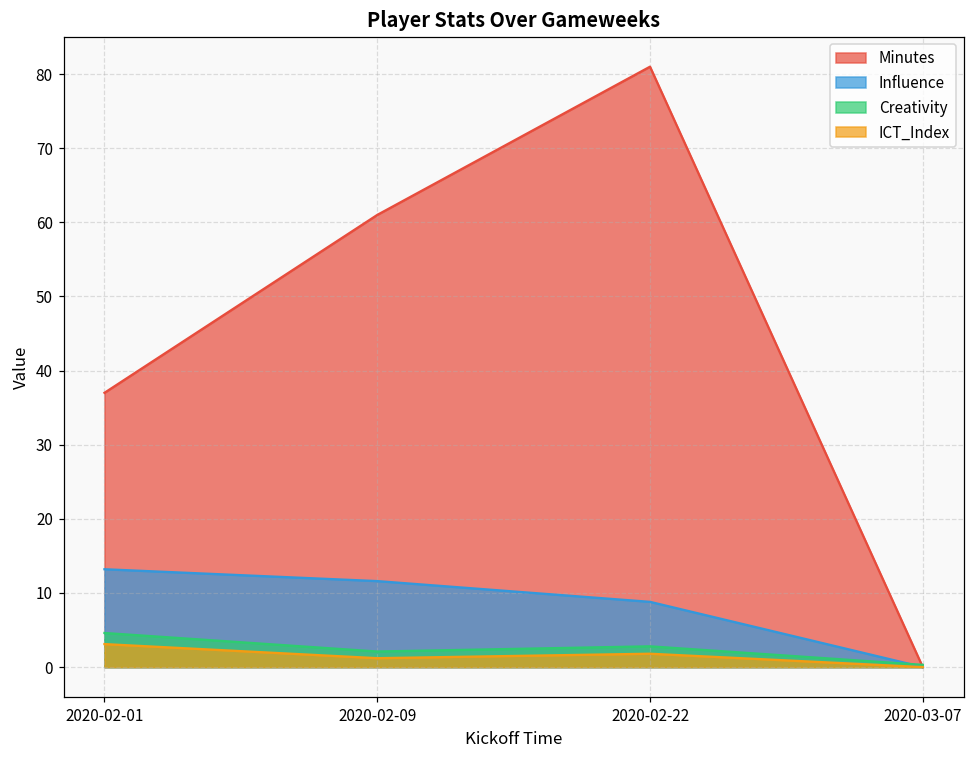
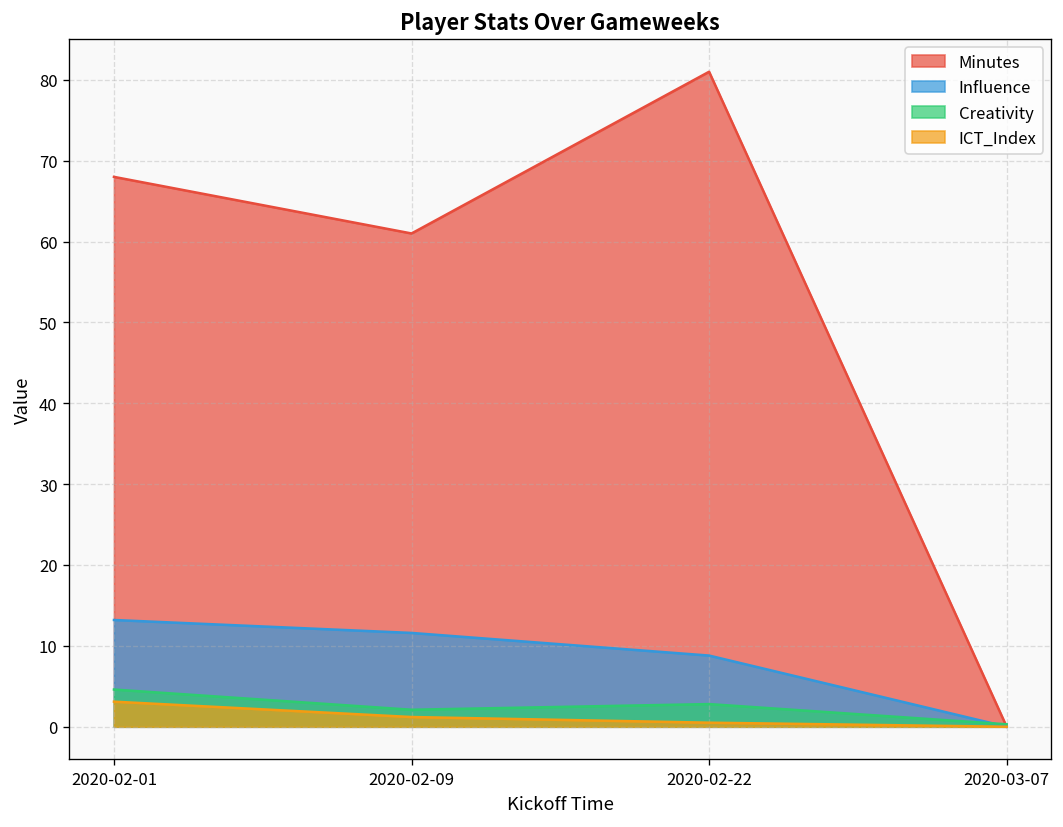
Minutes, 2020-02-01: 37 -> 68
ICT_Index, 2020-02-22: 2 -> 1
